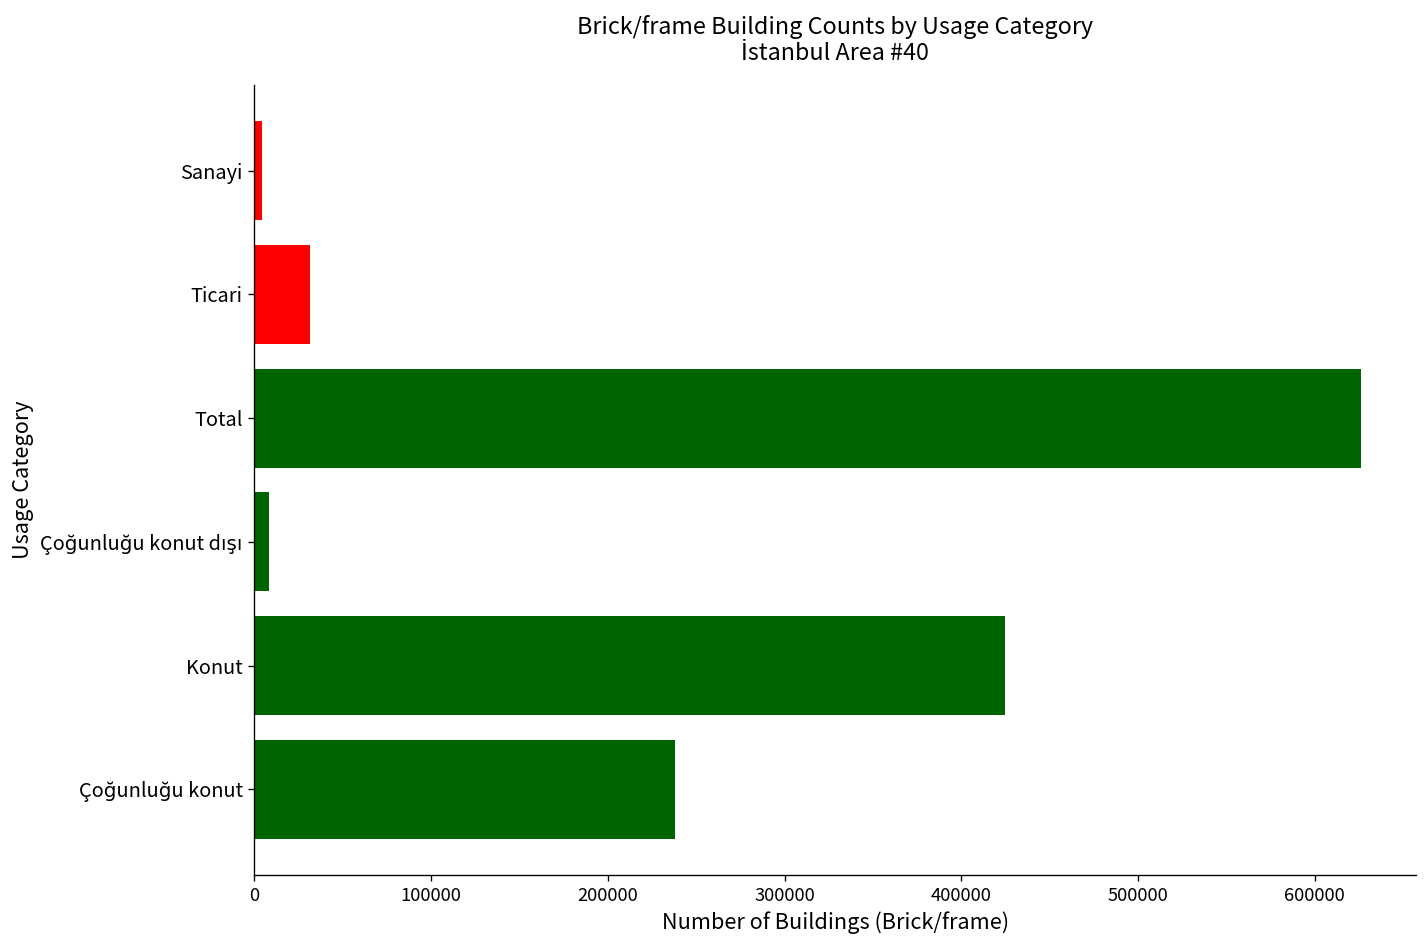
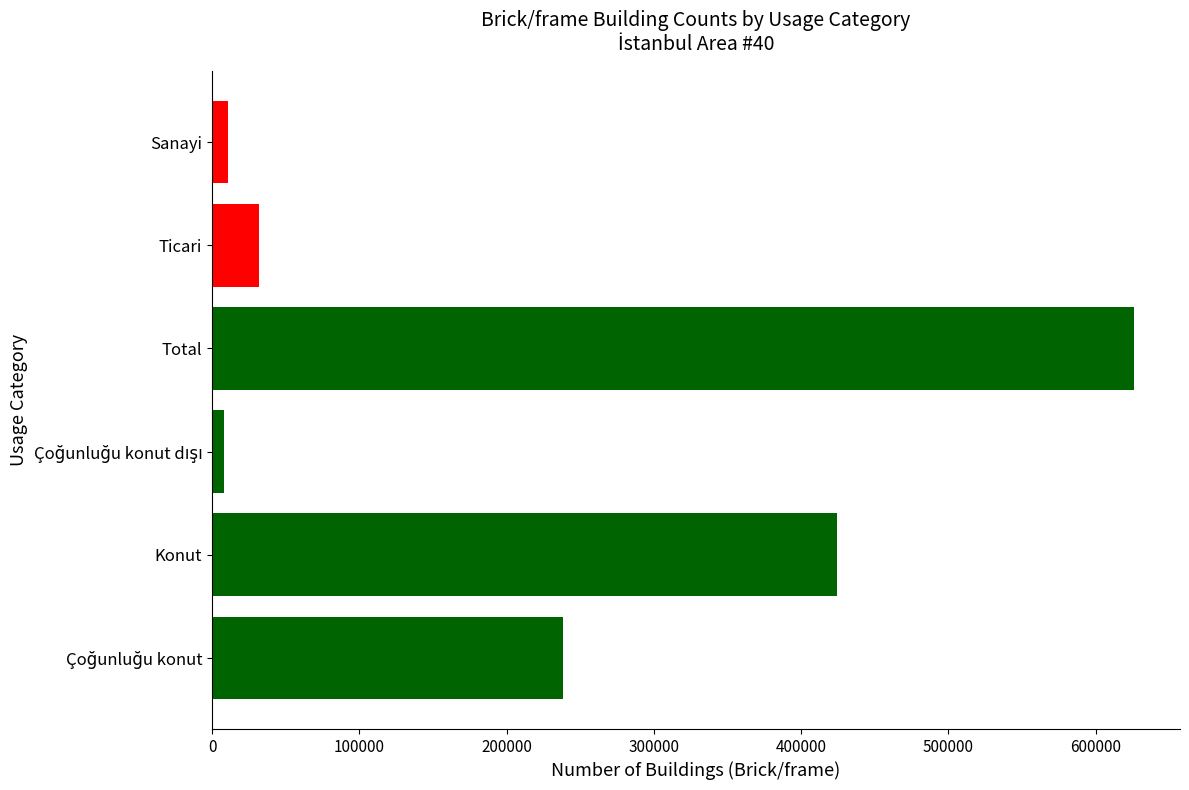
Sanayi: 4000 -> 11000
